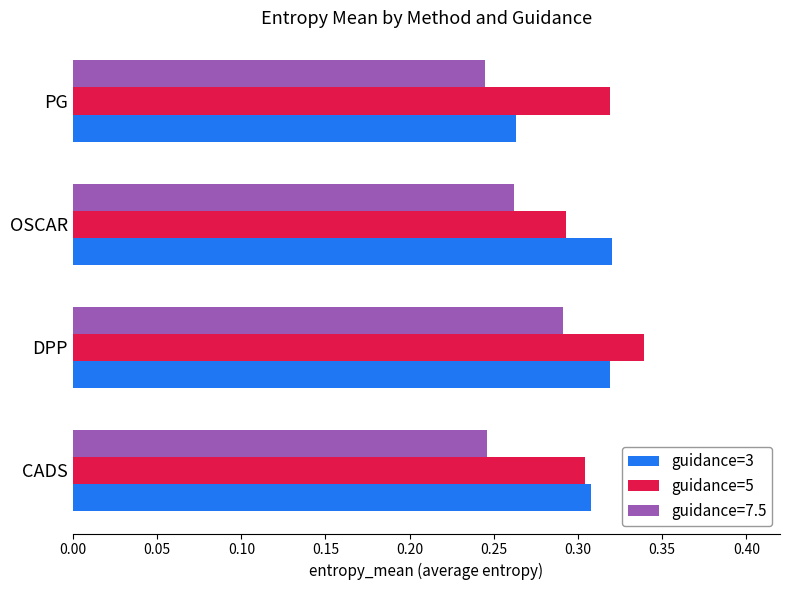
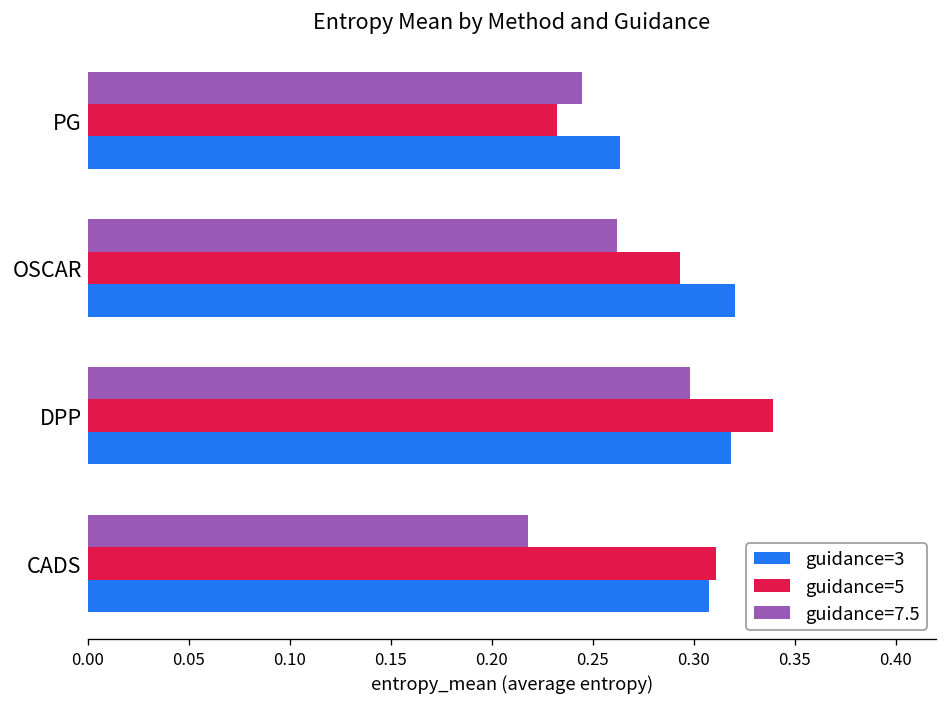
guidance=5, PG: 0.319 -> 0.233
guidance=7.5, DPP: 0.291 -> 0.298
guidance=7.5, CADS: 0.246 -> 0.218
guidance=5, CADS: 0.304 -> 0.311
